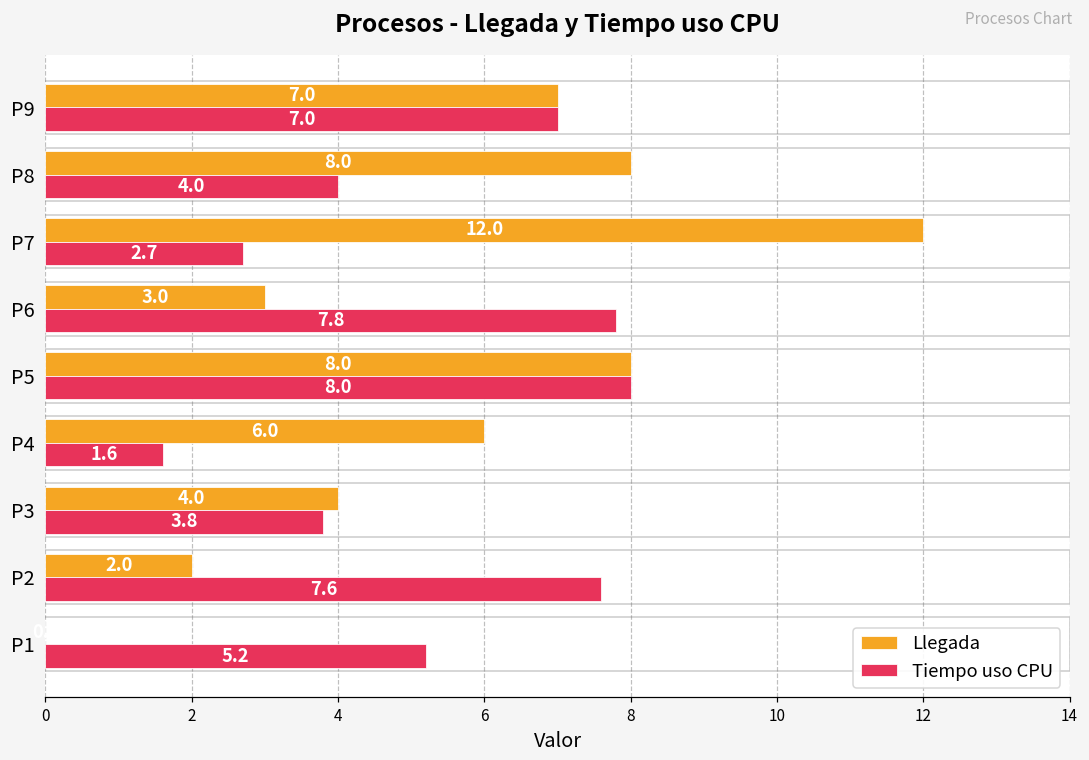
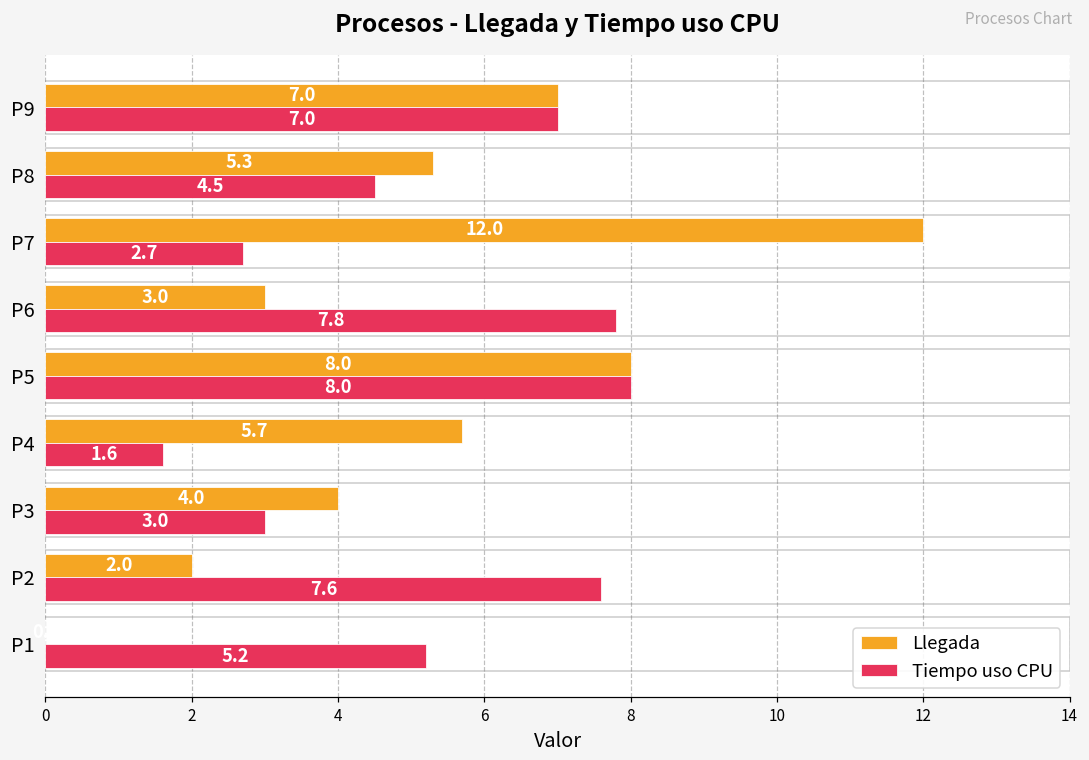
Llegada, P8: 8.0 -> 5.3
Tiempo uso CPU, P8: 4.0 -> 4.5
Llegada, P4: 6.0 -> 5.7
Tiempo uso CPU, P3: 3.8 -> 3.0
